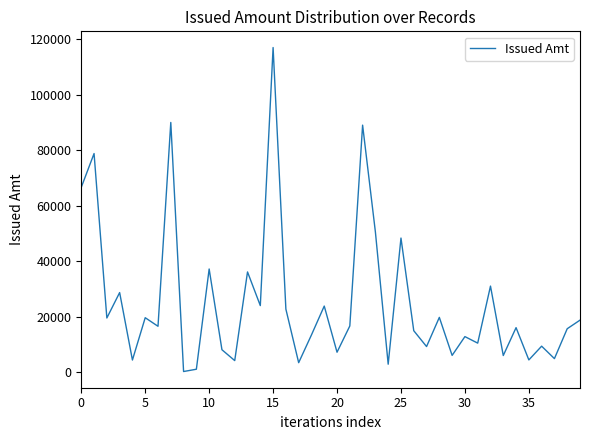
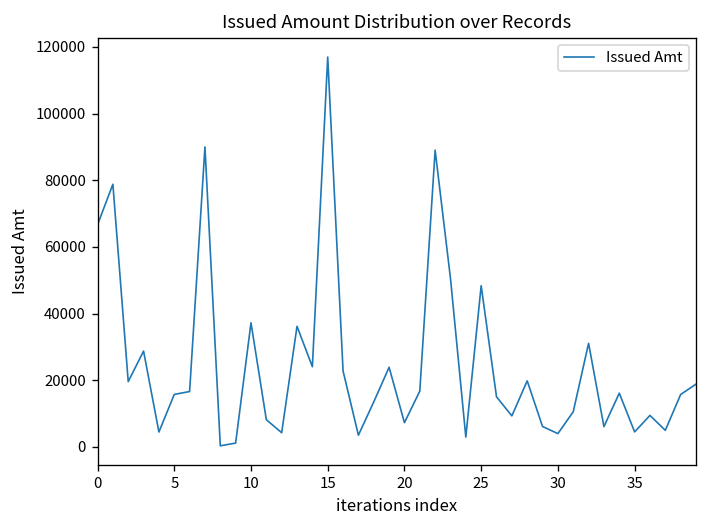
5: 20000 -> 16000
30: 13000 -> 4000
